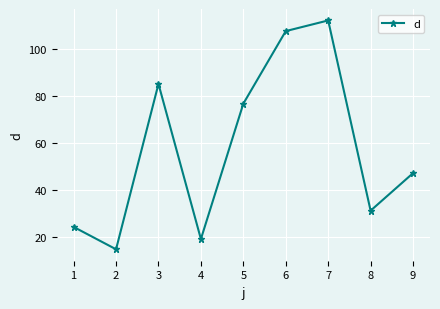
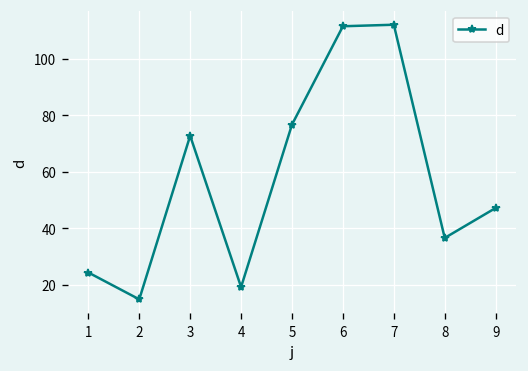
3: 85 -> 73
6: 108 -> 112
8: 31 -> 37
